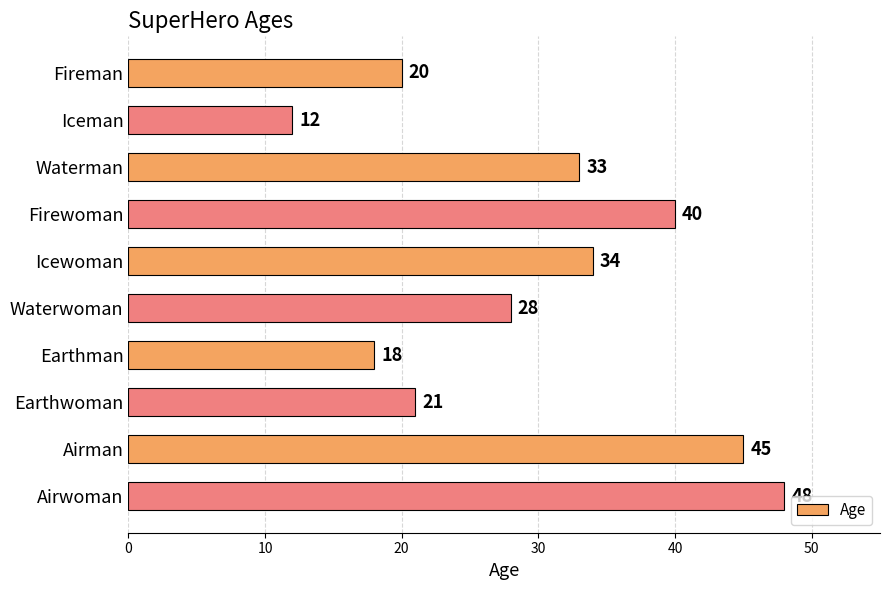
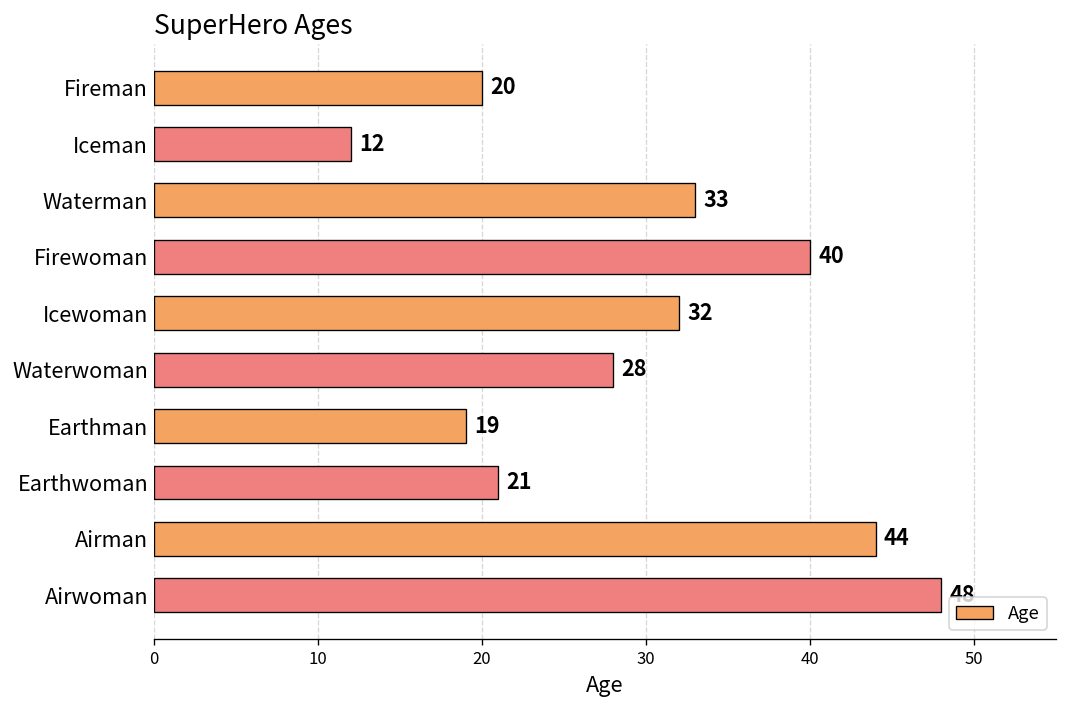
Icewoman: 34 -> 32
Earthman: 18 -> 19
Airman: 45 -> 44
